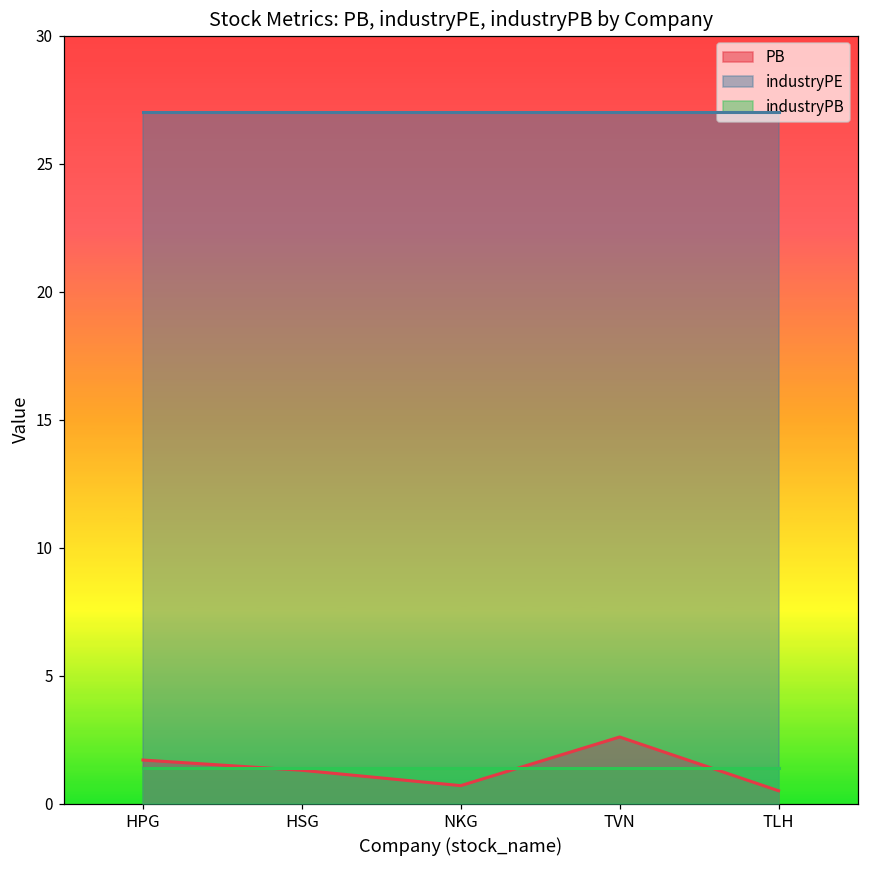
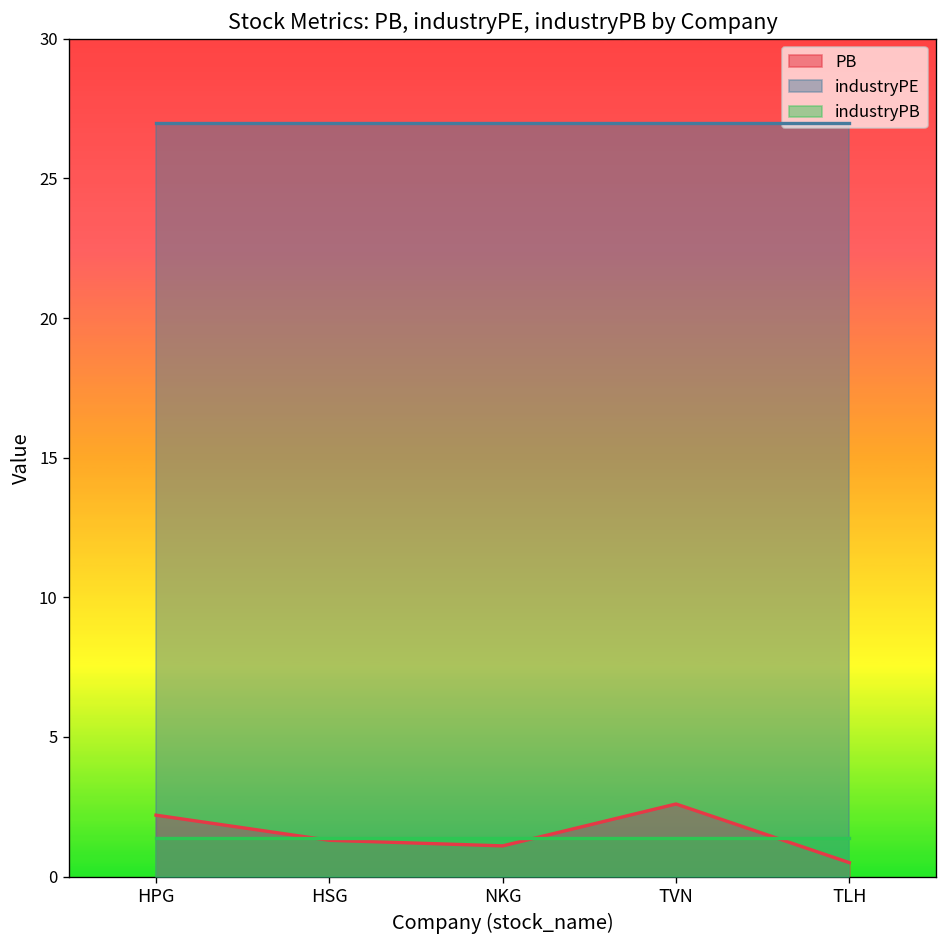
PB, HPG: 1.7 -> 2.2
PB, NKG: 0.7 -> 1.1
